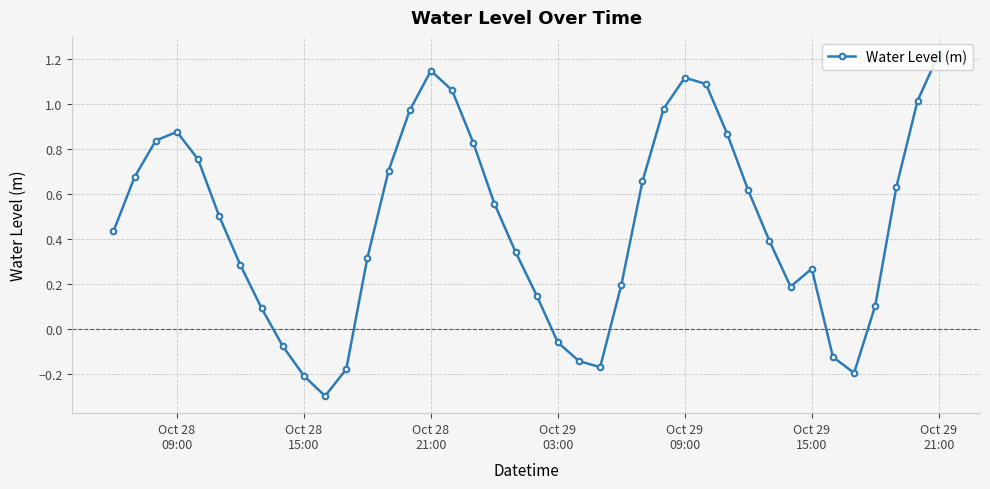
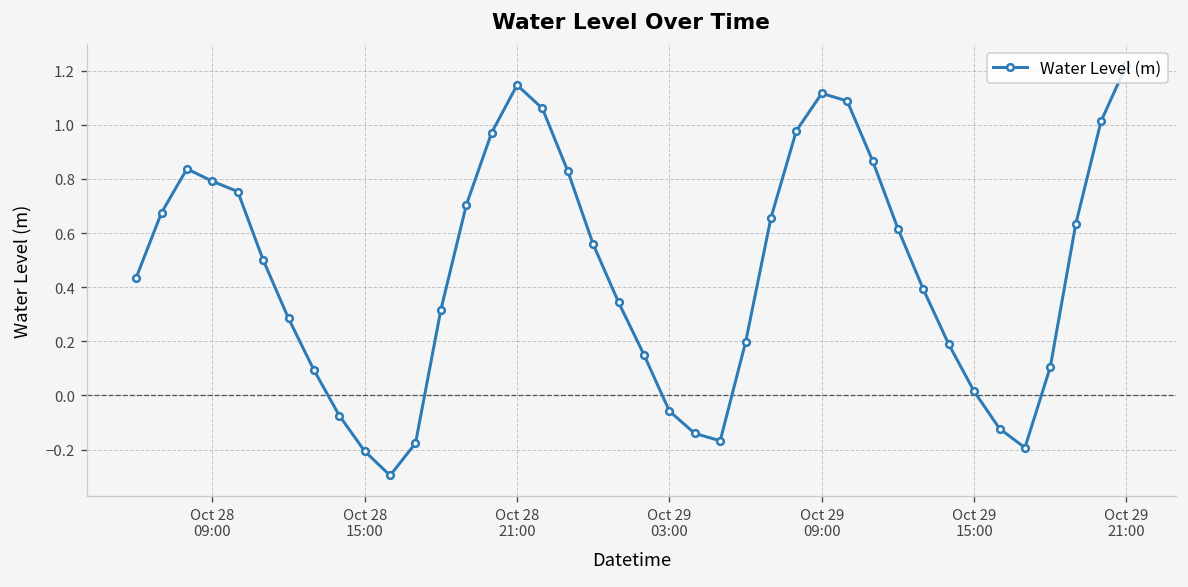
Oct 28 09:00: 0.88 -> 0.79
Oct 29 15:00: 0.27 -> 0.01
